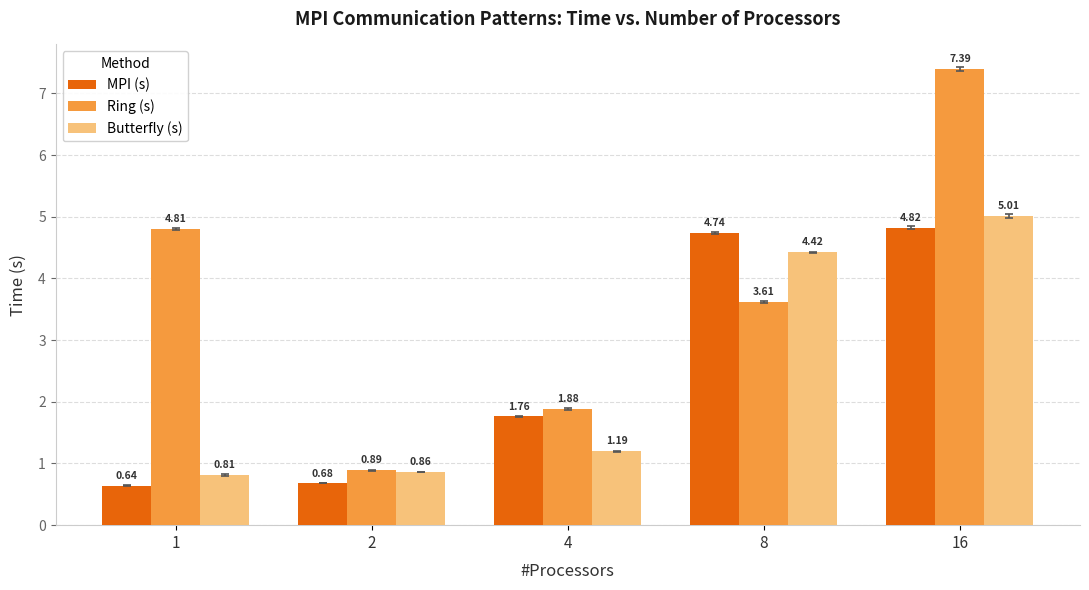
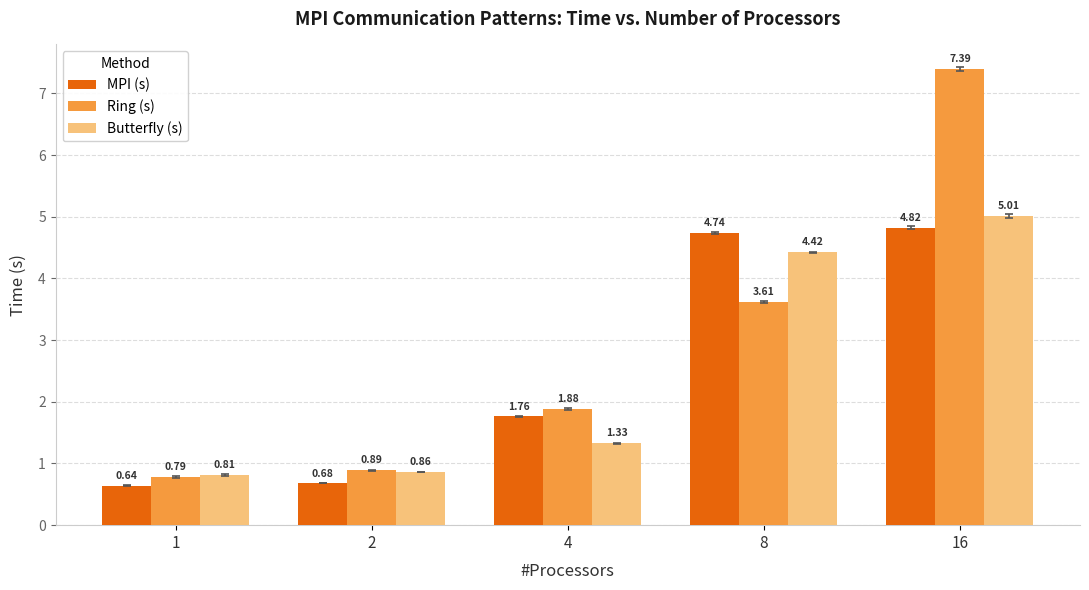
Ring (s), 1: 4.81 -> 0.79
Butterfly (s), 4: 1.19 -> 1.33
